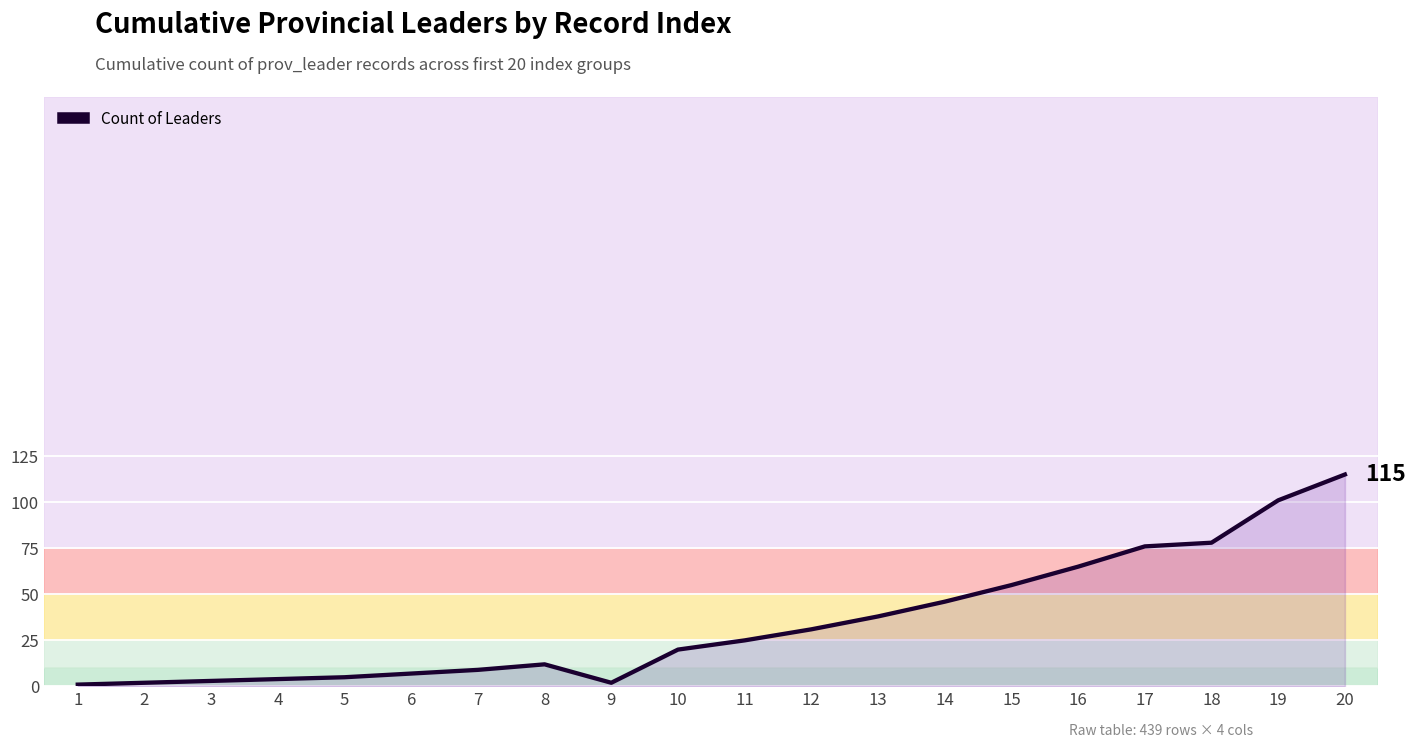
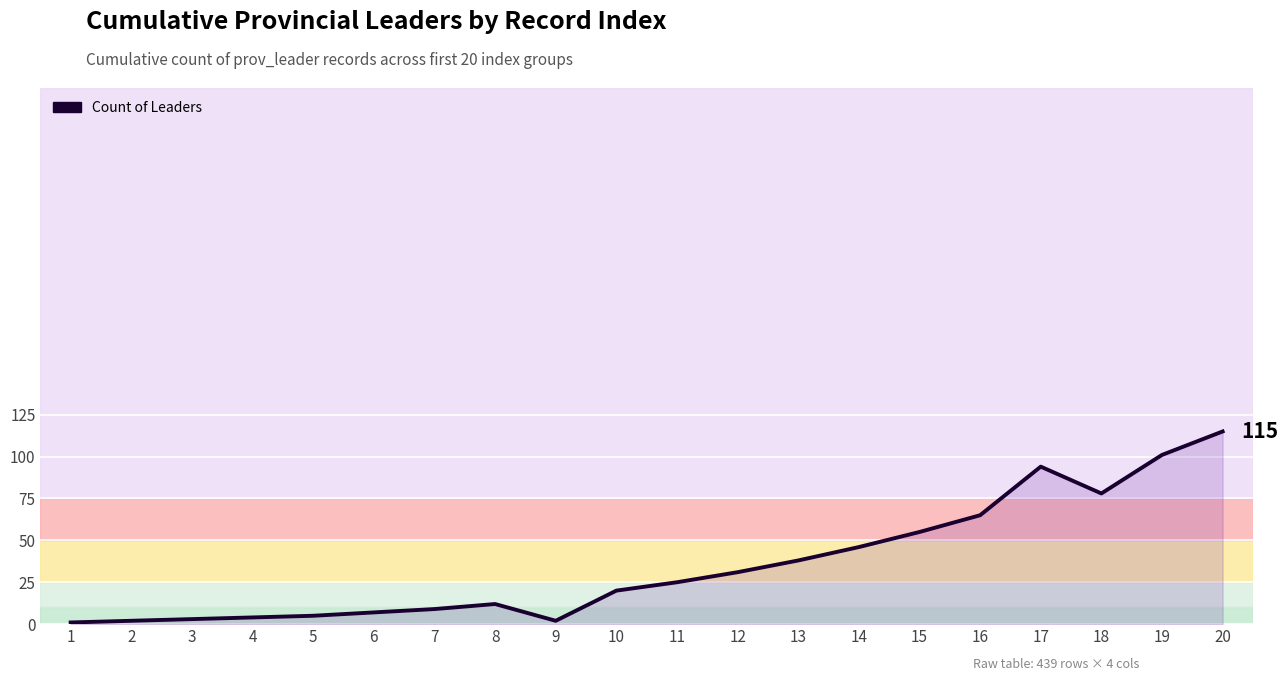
17: 76 -> 94
